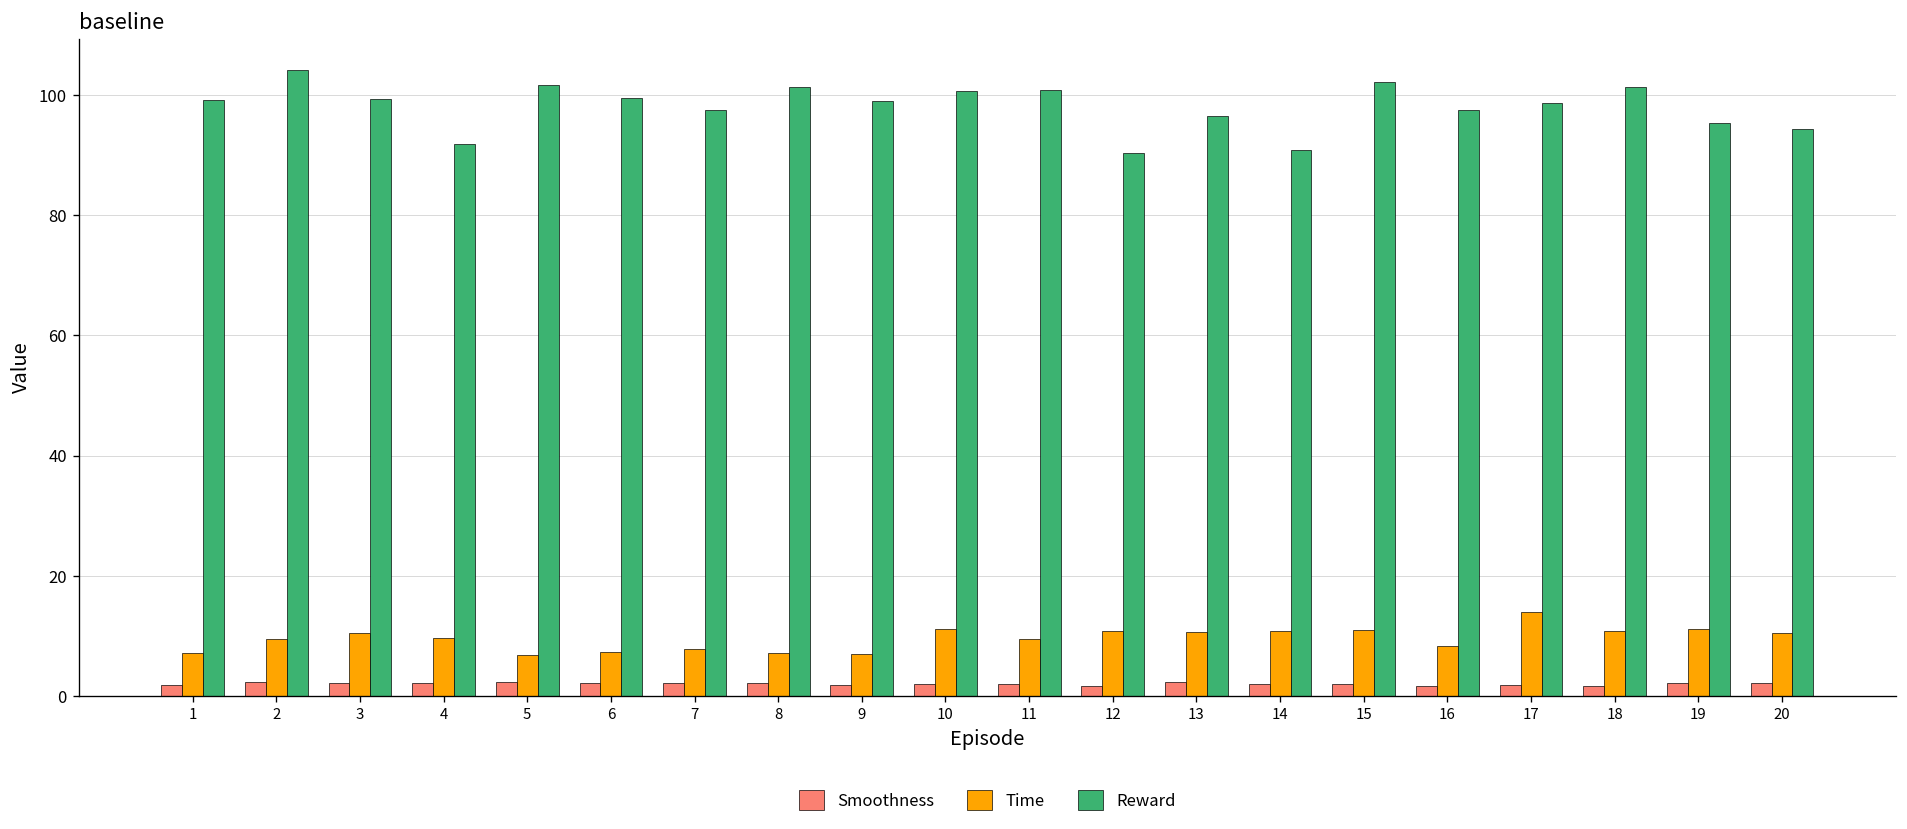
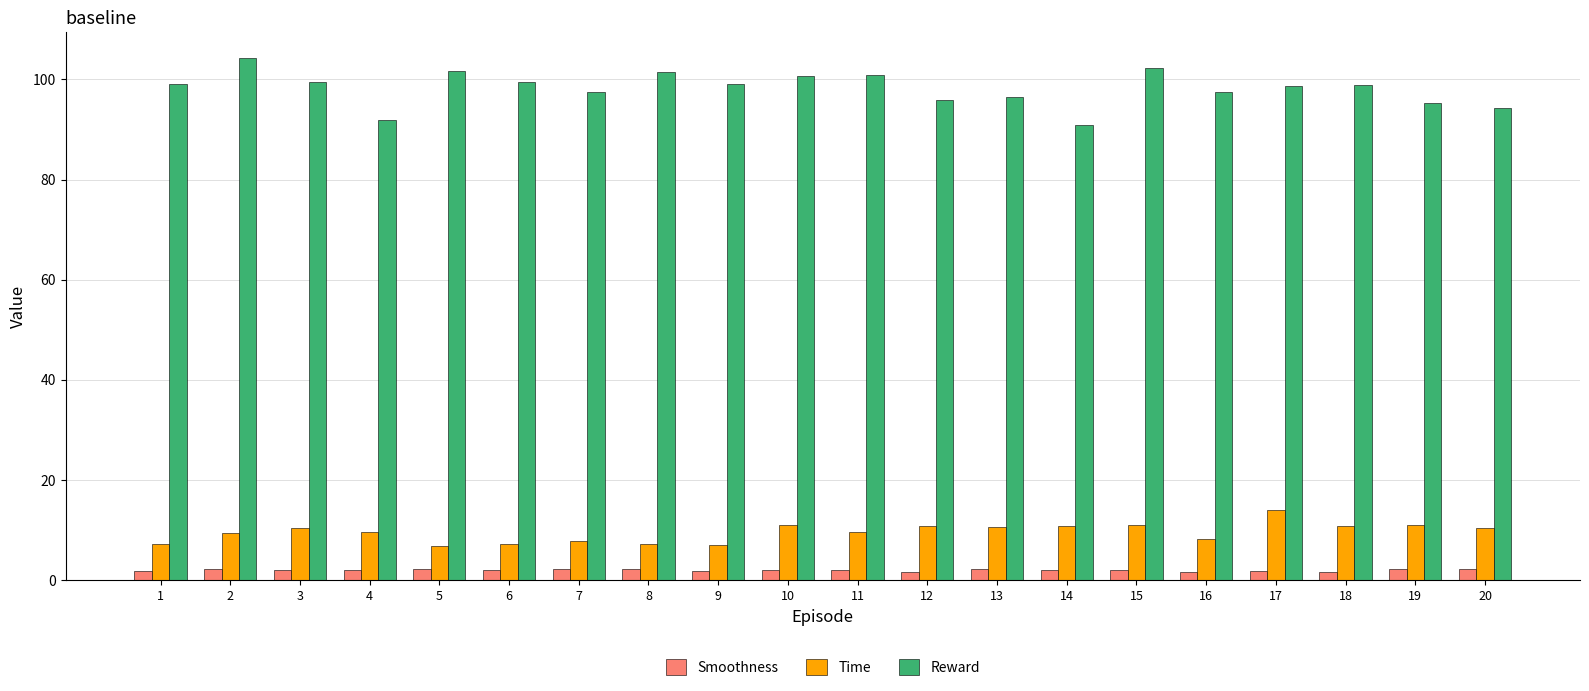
Reward, 12: 90 -> 96
Reward, 18: 101 -> 99
